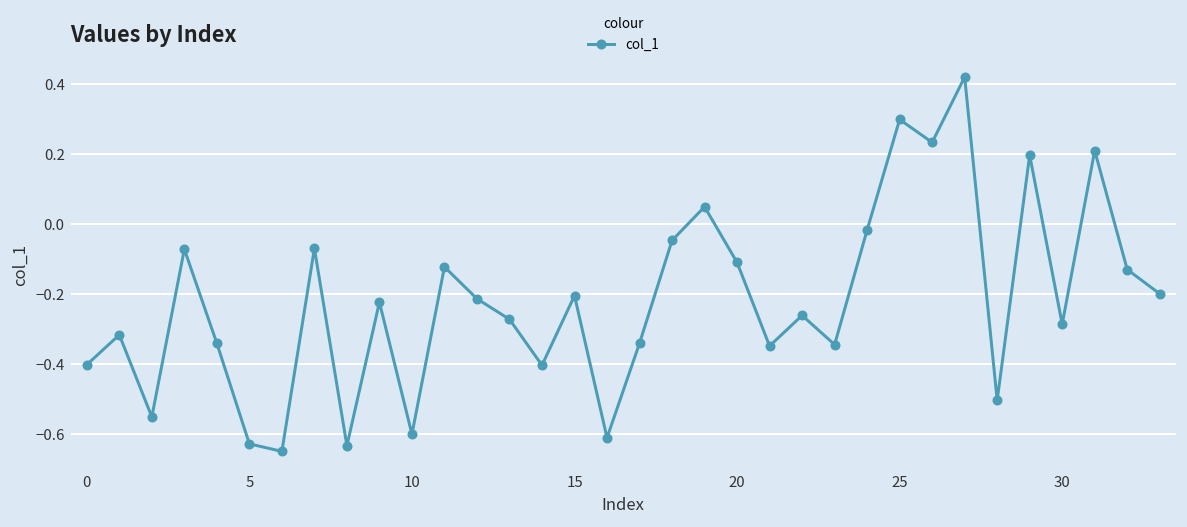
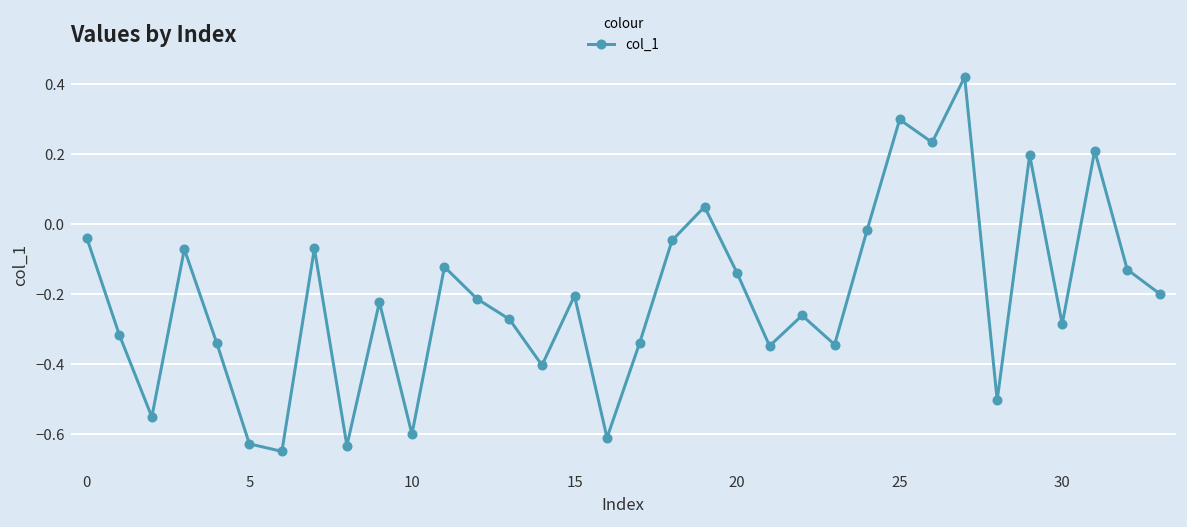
0: -0.40 -> -0.04
20: -0.11 -> -0.14
